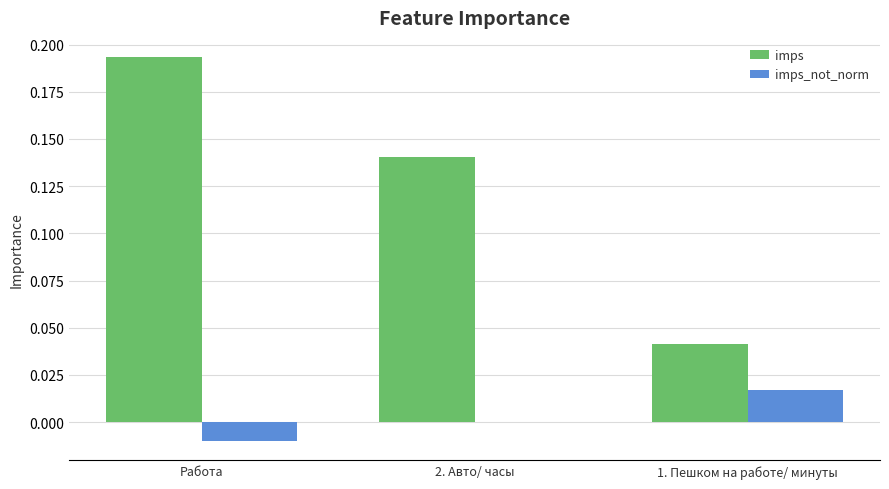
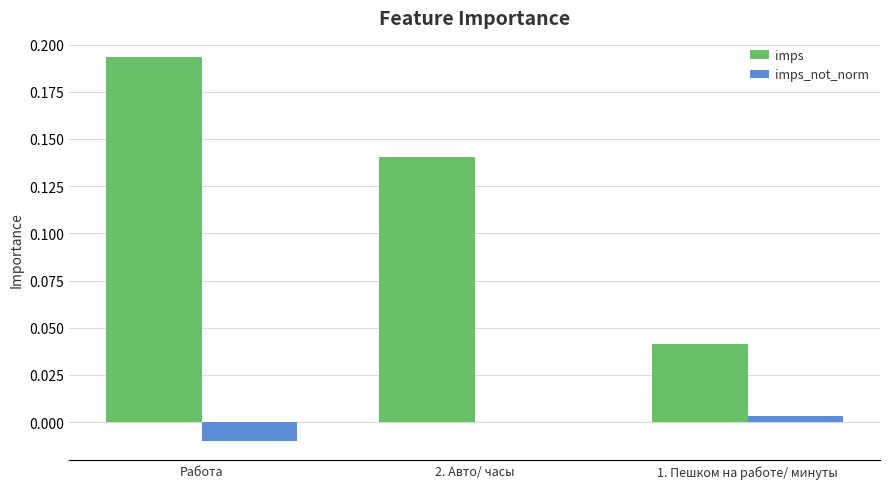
imps_not_norm, 1. Пешком на работе/ минуты: 0.017 -> 0.003
